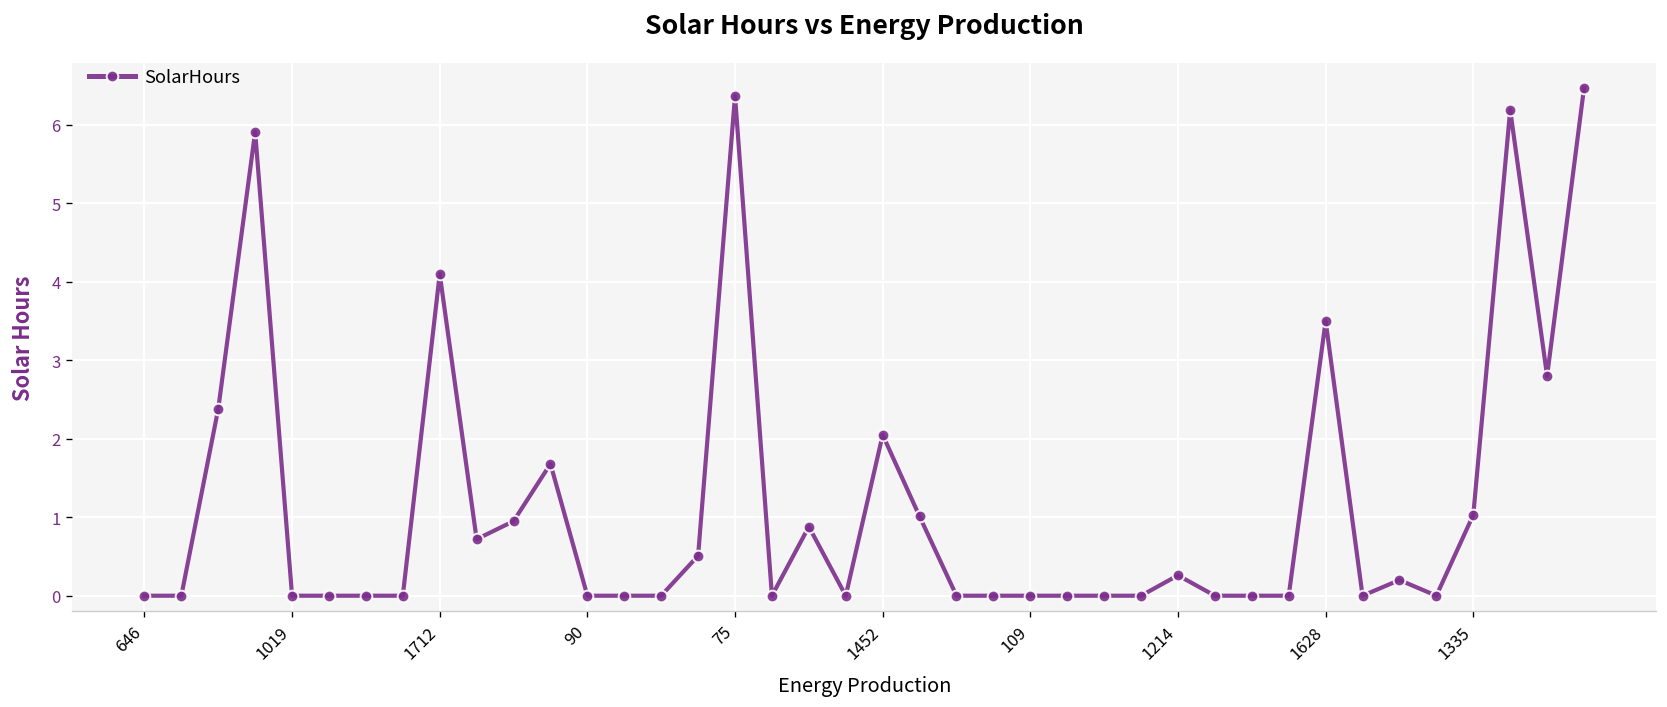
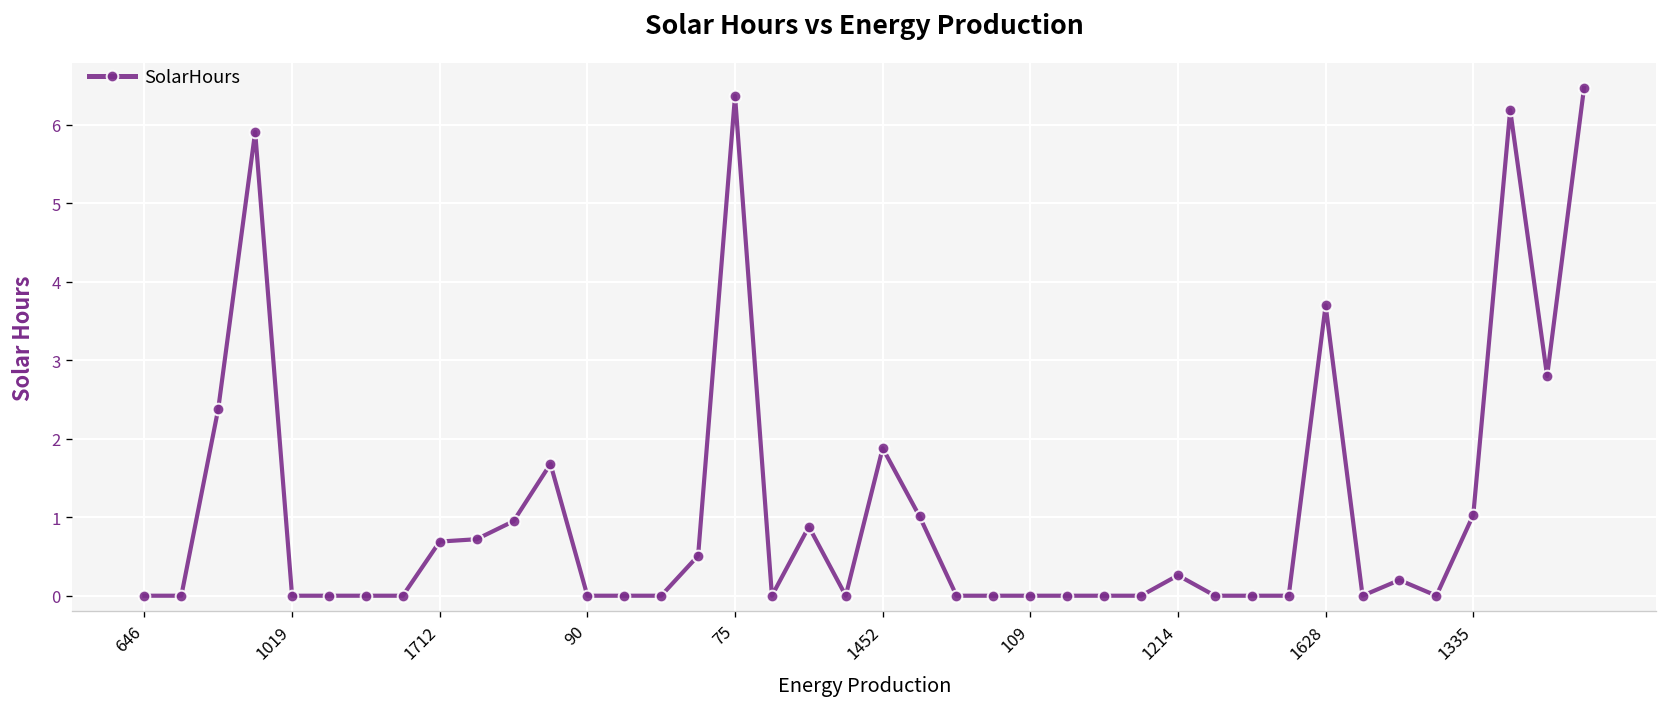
1712: 4.1 -> 0.7
1452: 2.1 -> 1.9
1628: 3.5 -> 3.7
